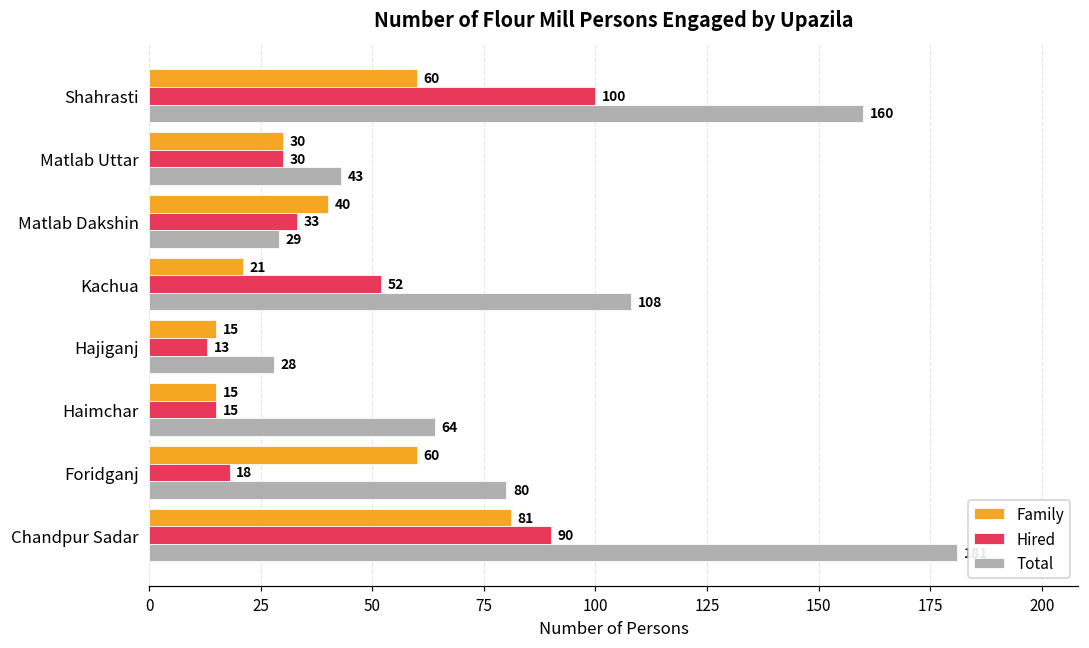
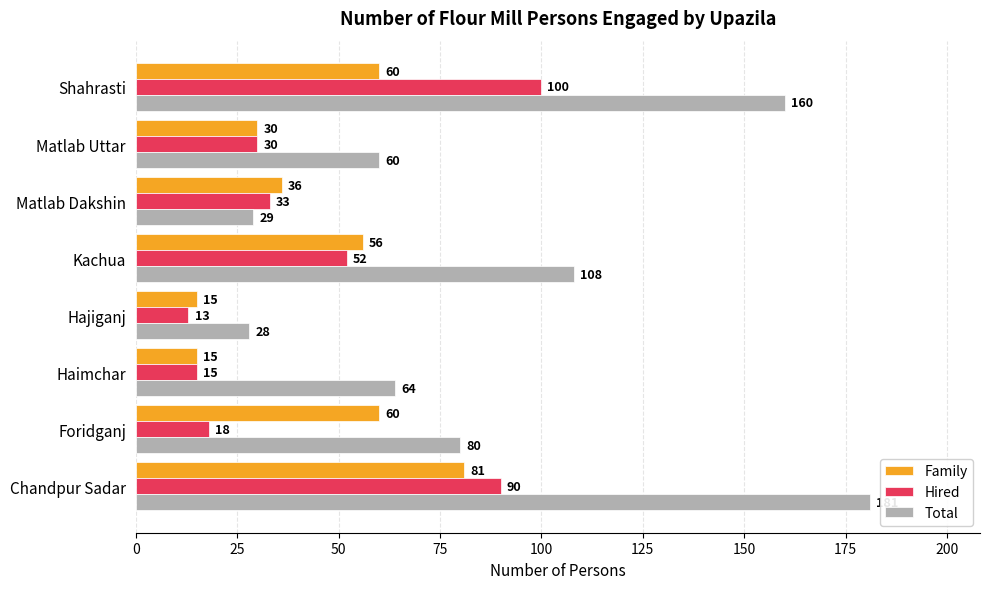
Total, Matlab Uttar: 43 -> 60
Family, Matlab Dakshin: 40 -> 36
Family, Kachua: 21 -> 56
